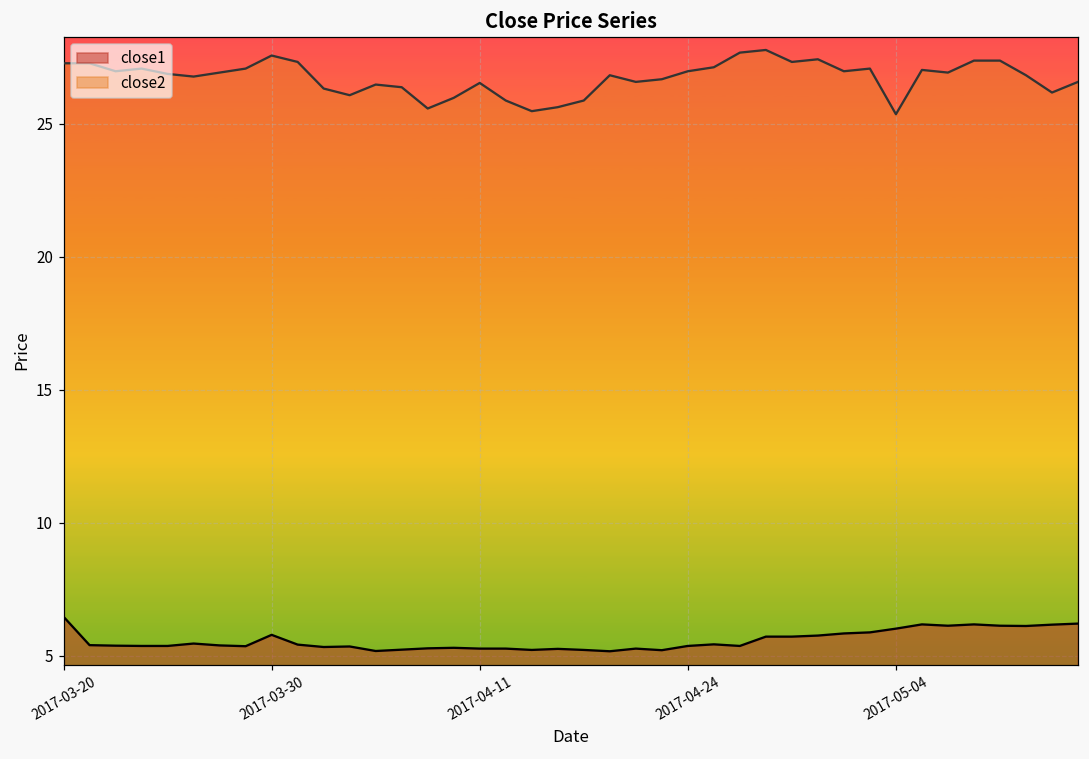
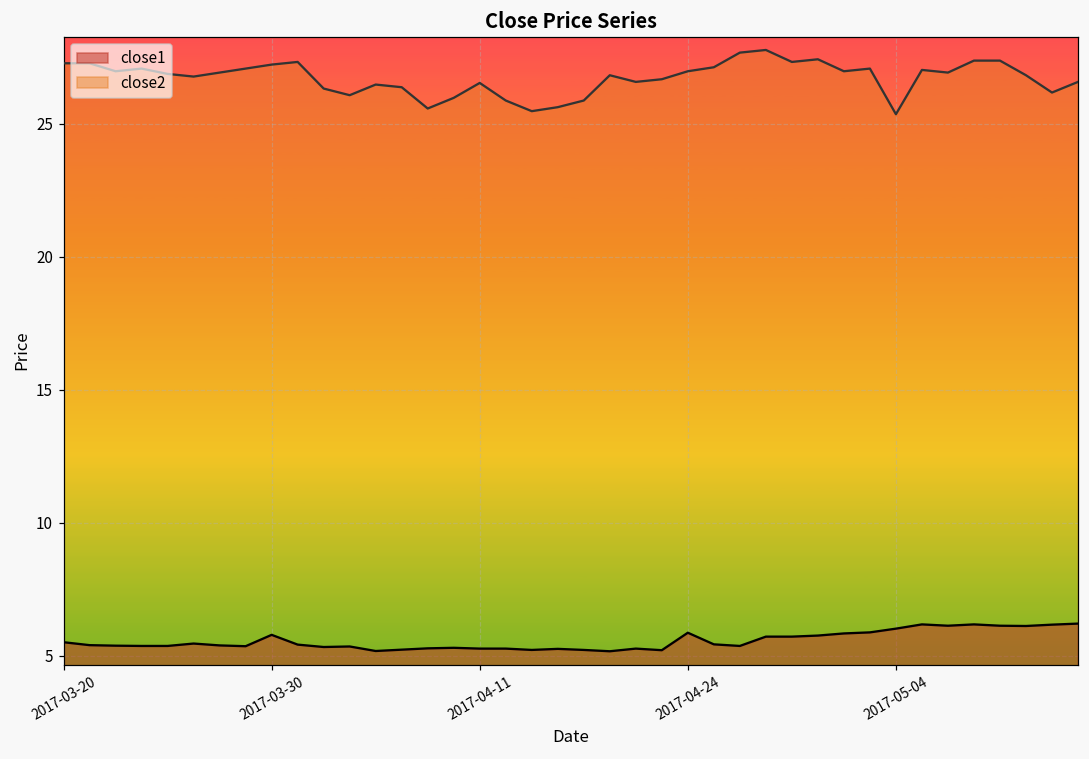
close1, 2017-03-20: 6.5 -> 5.5
close2, 2017-03-30: 27.6 -> 27.2
close1, 2017-04-24: 5.4 -> 5.9
